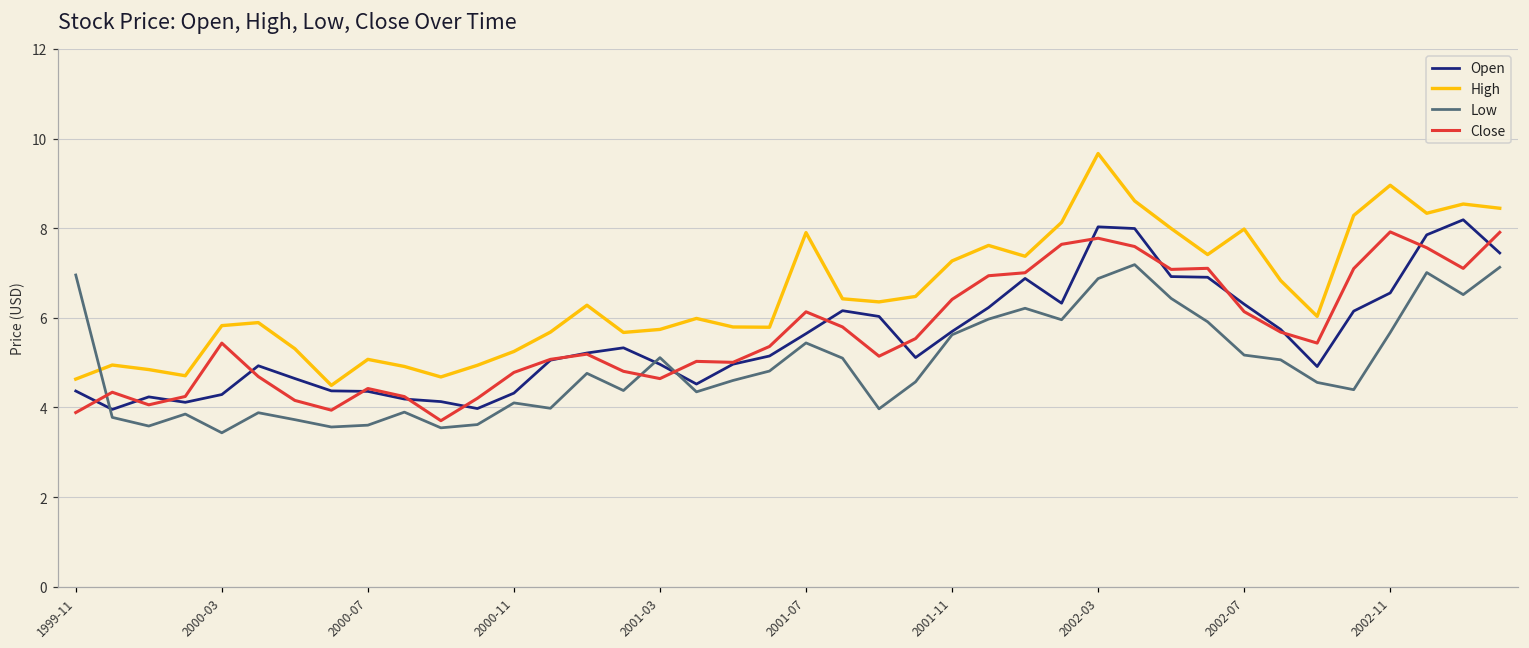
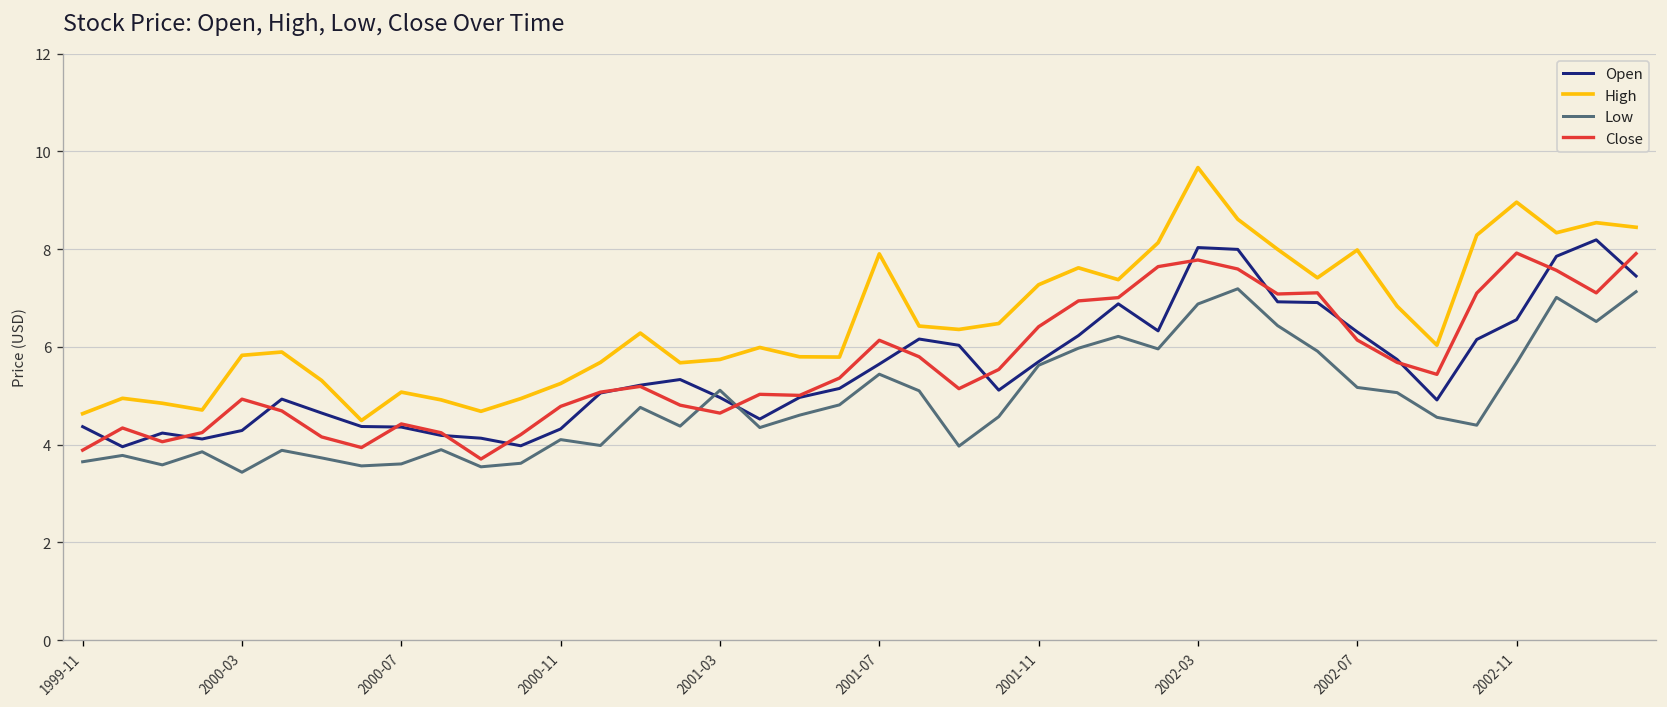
Low, 1999-11: 7.0 -> 3.6
Close, 2000-03: 5.4 -> 4.9
